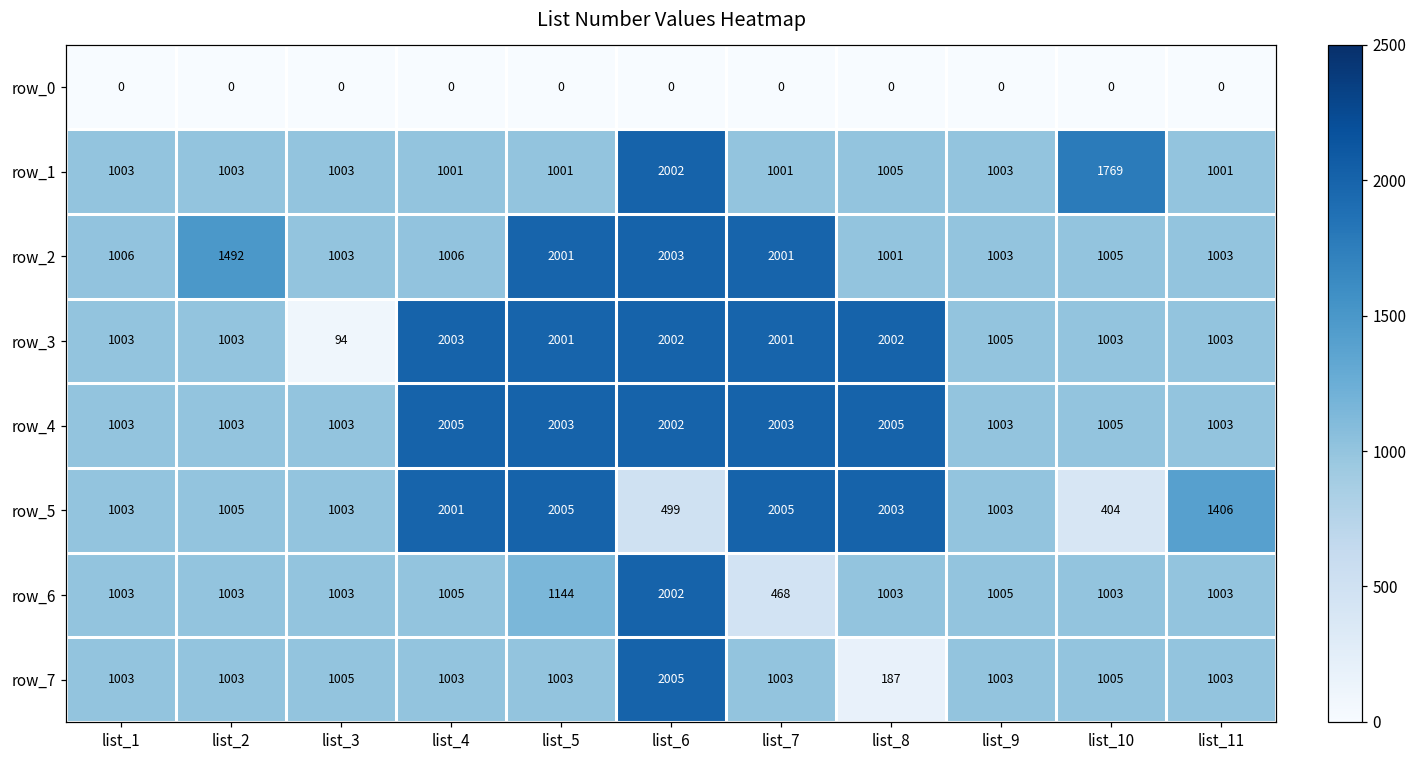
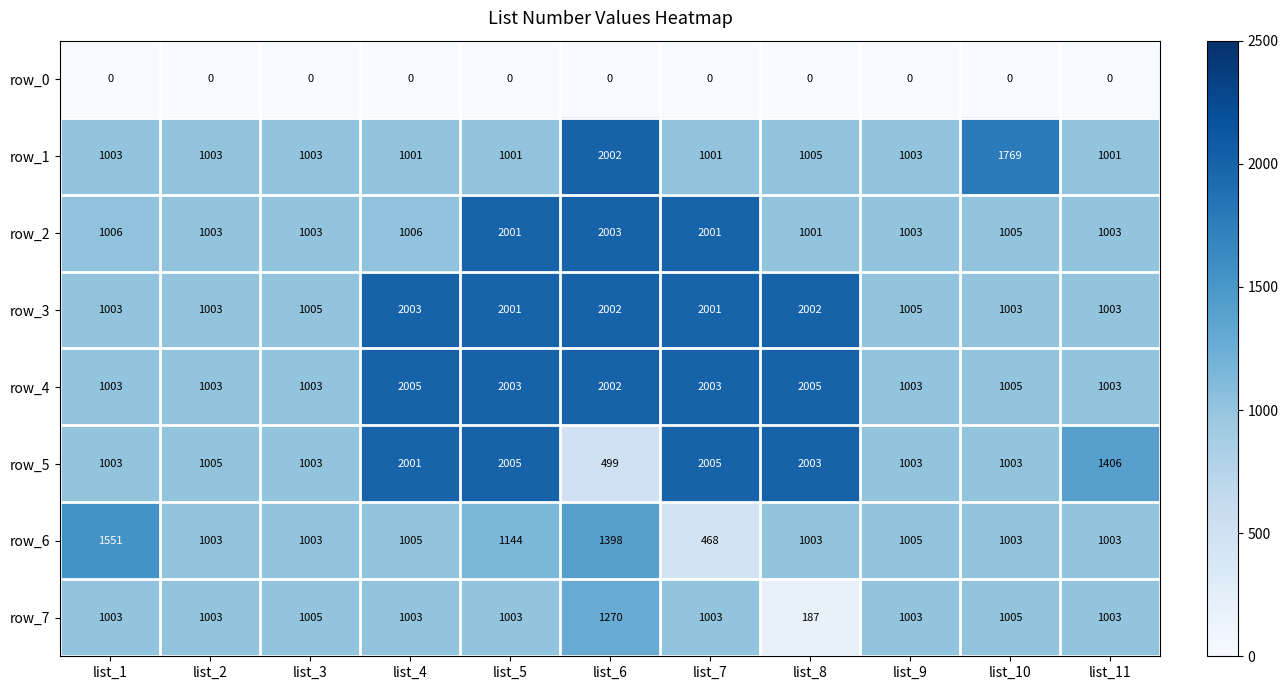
row_2, list_2: 1492 -> 1003
row_3, list_3: 94 -> 1005
row_5, list_10: 404 -> 1003
row_6, list_1: 1003 -> 1551
row_6, list_6: 2002 -> 1398
row_7, list_6: 2005 -> 1270
